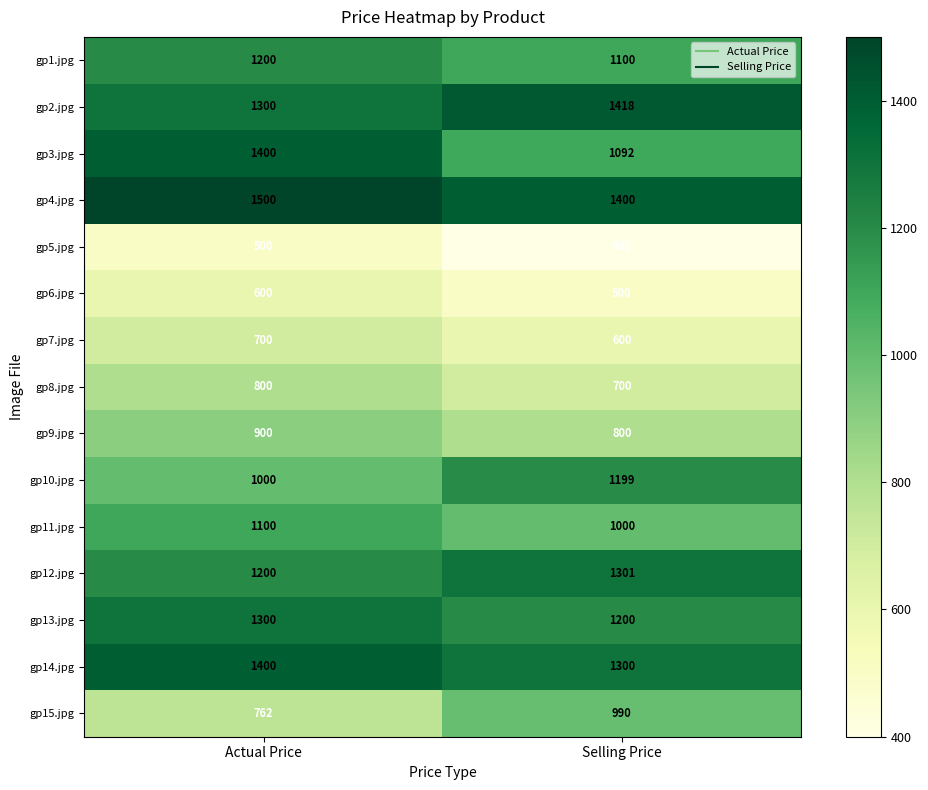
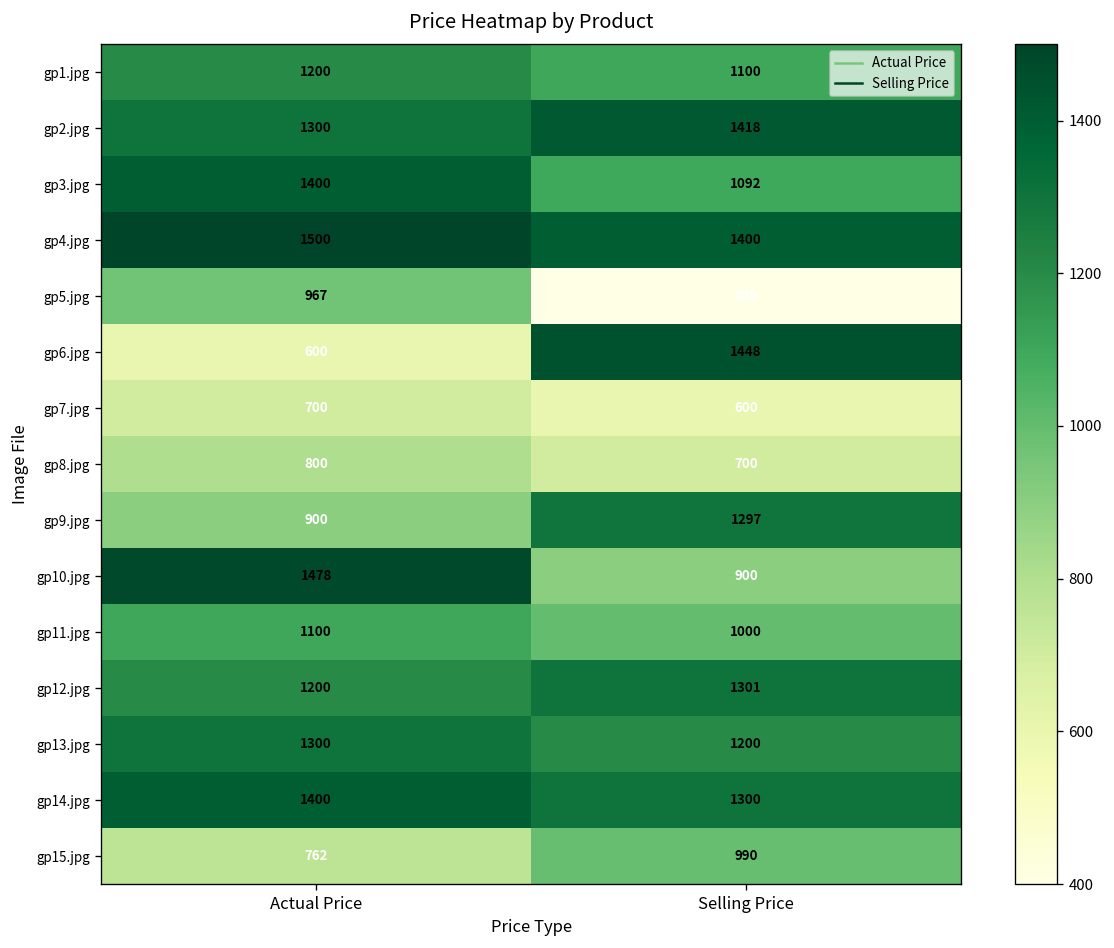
gp5.jpg, Actual Price: 500 -> 967
gp6.jpg, Selling Price: 500 -> 1448
gp9.jpg, Selling Price: 800 -> 1297
gp10.jpg, Actual Price: 1000 -> 1478
gp10.jpg, Selling Price: 1199 -> 900
